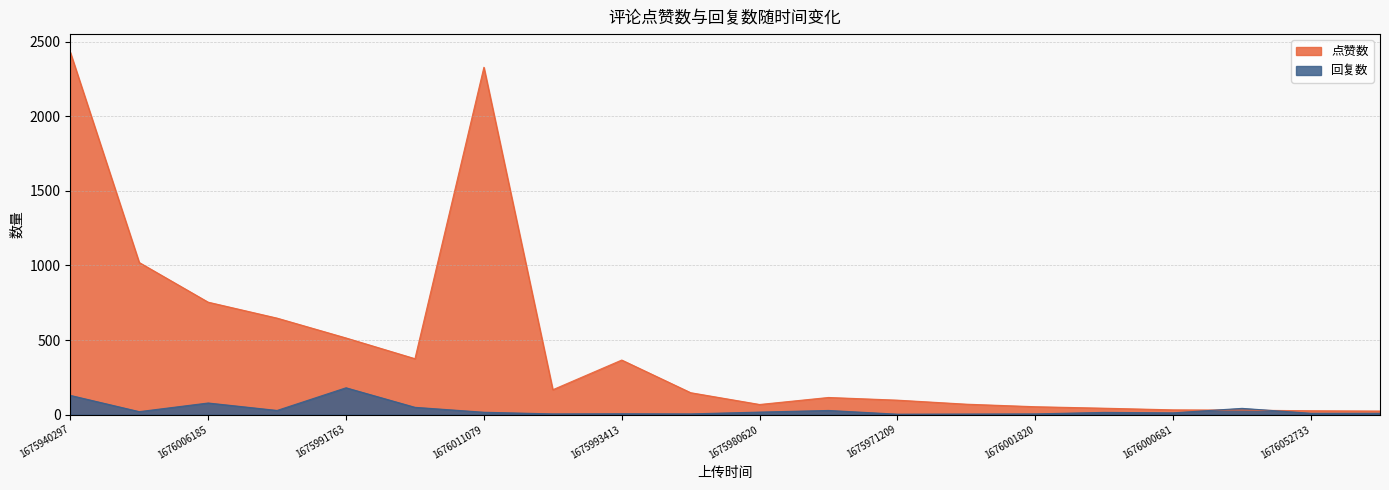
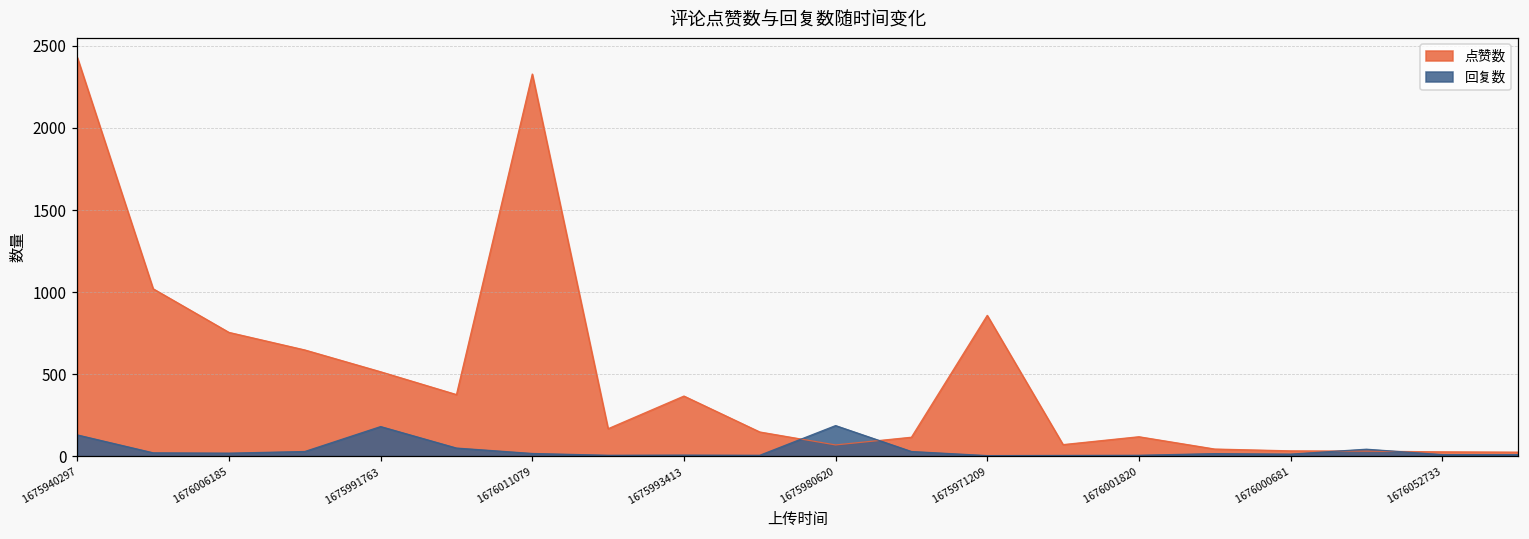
回复数, 1676006185: 80 -> 20
回复数, 1675980620: 20 -> 190
点赞数, 1675971209: 100 -> 860
点赞数, 1676001820: 50 -> 120
